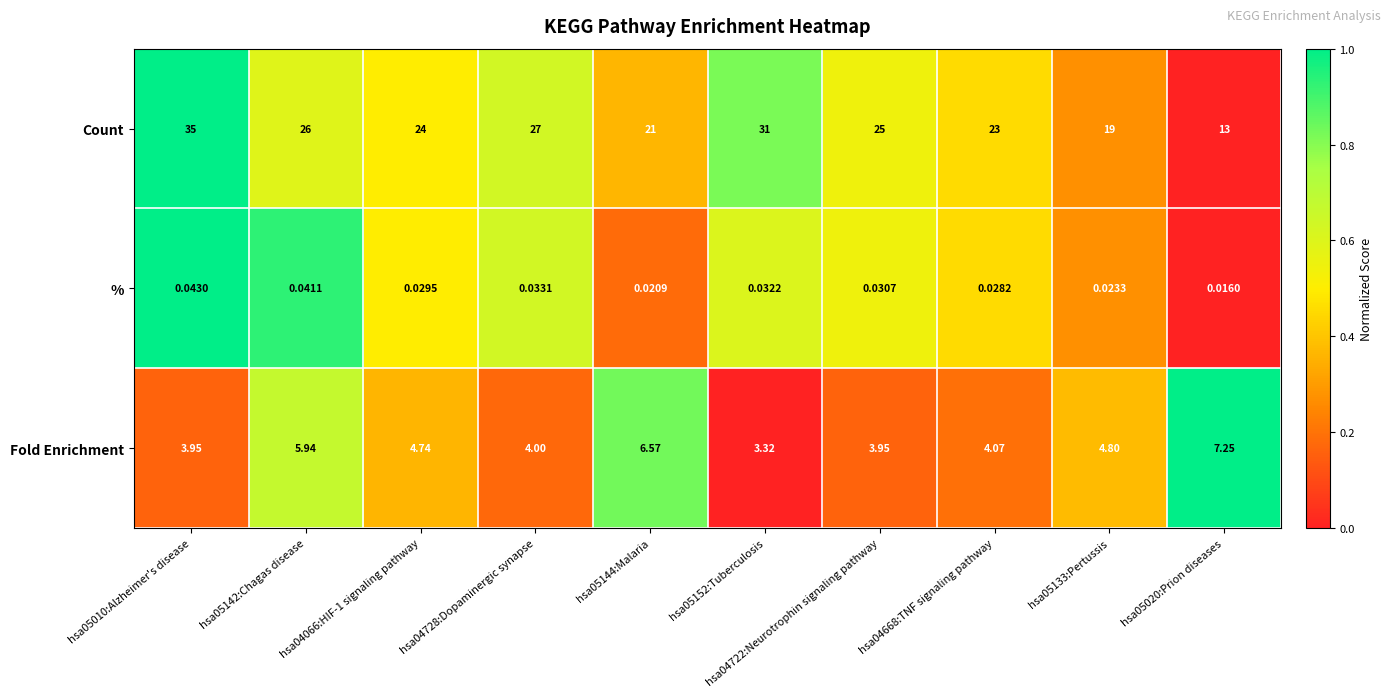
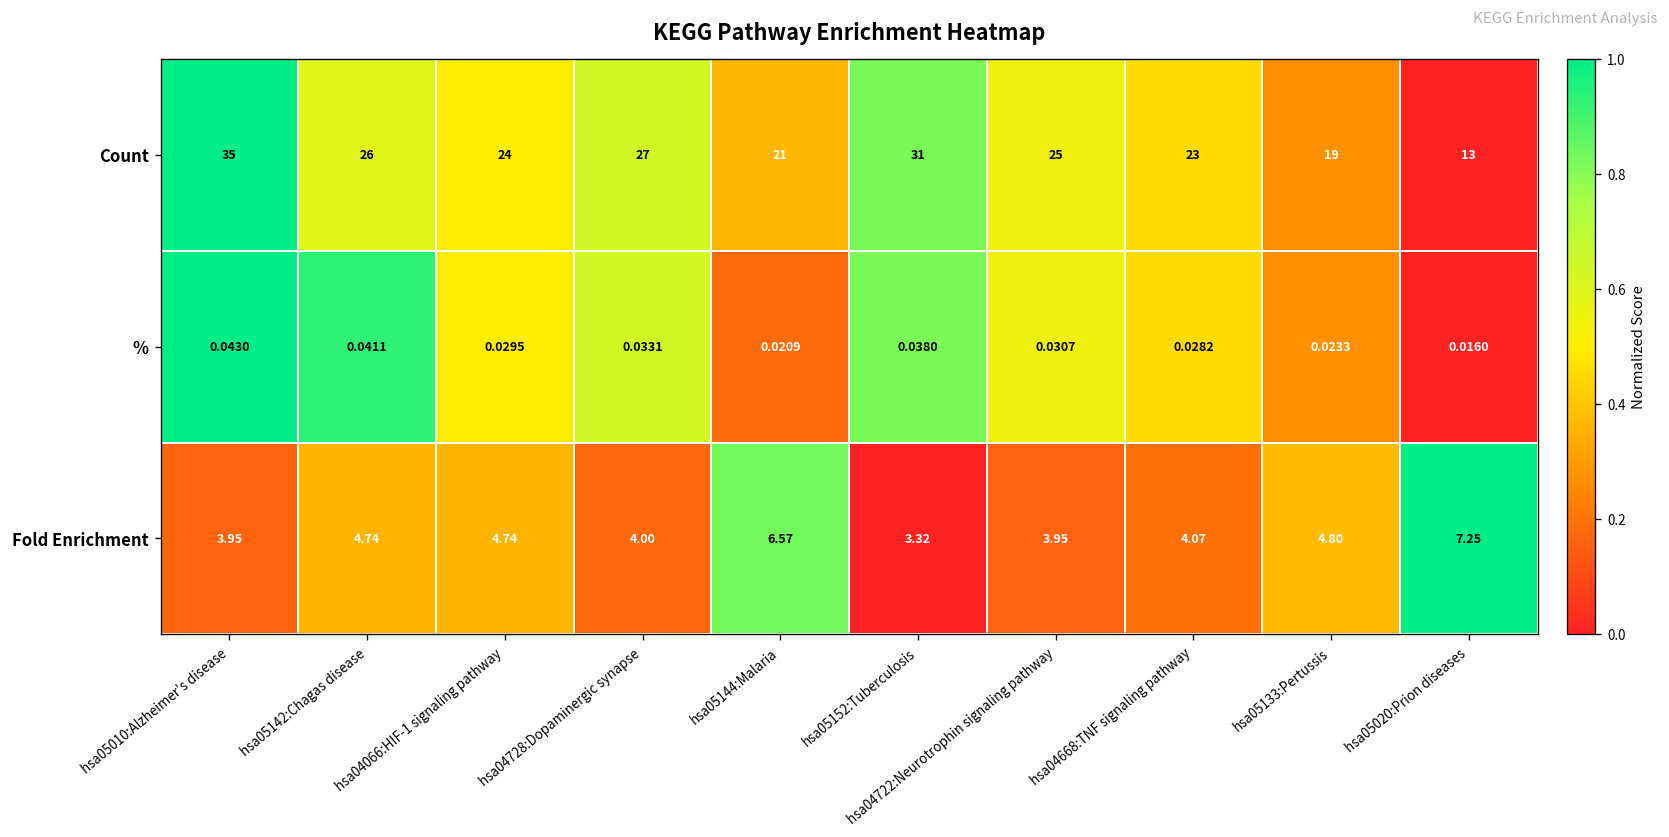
%, hsa05152:Tuberculosis: 0.0322 -> 0.0380
Fold Enrichment, hsa05142:Chagas disease: 5.94 -> 4.74
